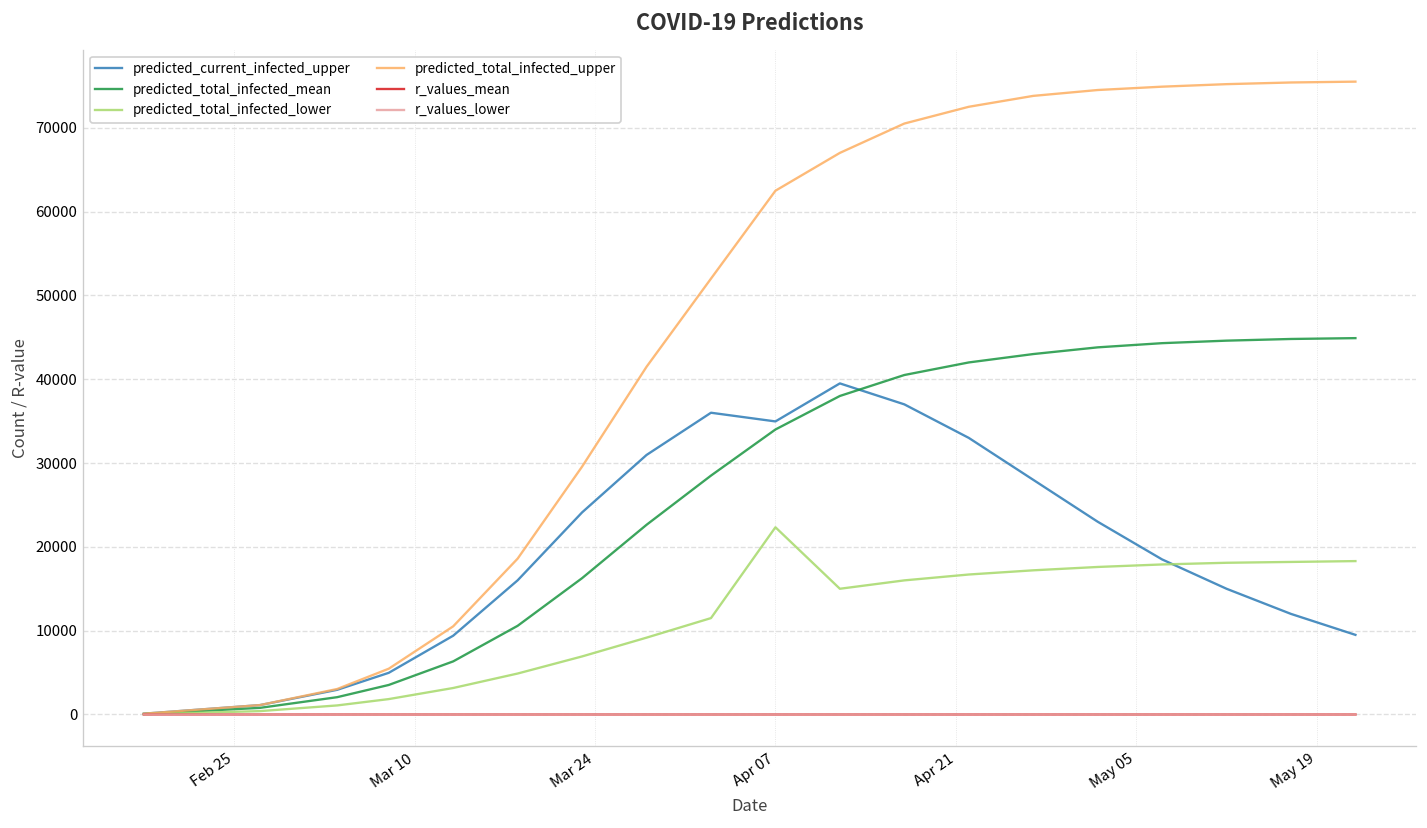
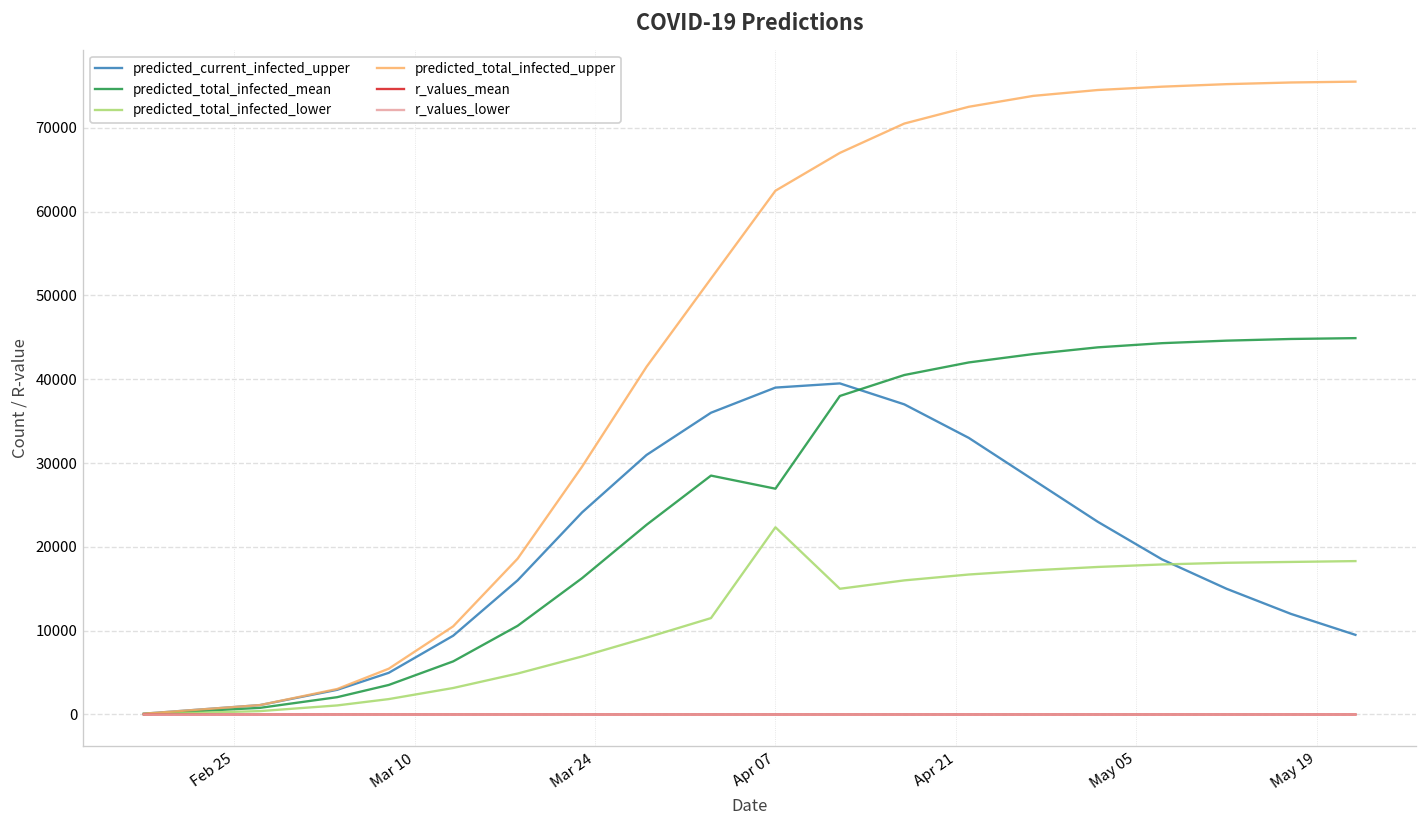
predicted_current_infected_upper, Apr 07: 35000 -> 39000
predicted_total_infected_mean, Apr 07: 34000 -> 27000
